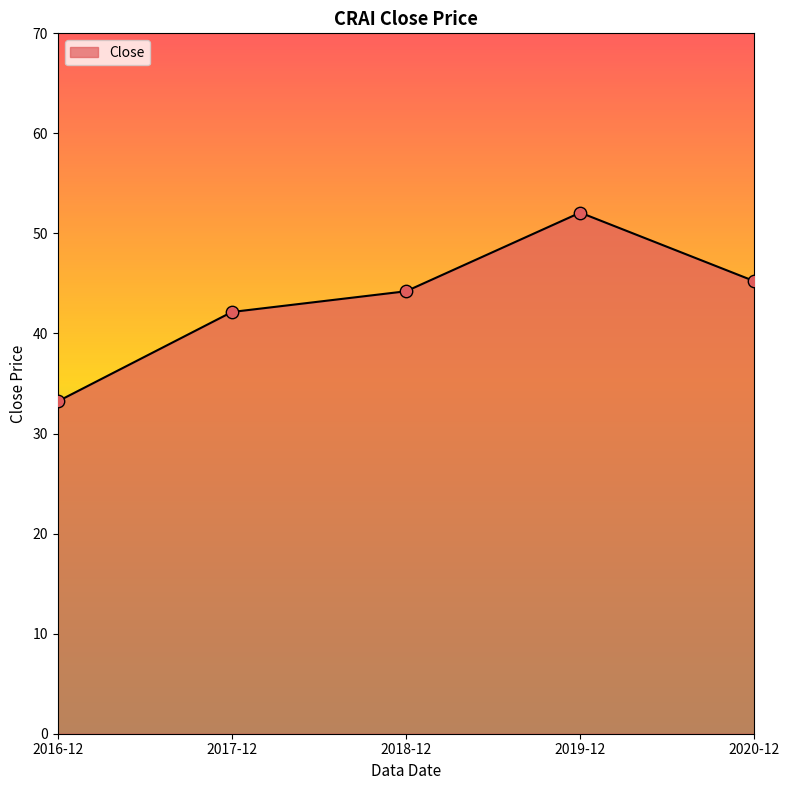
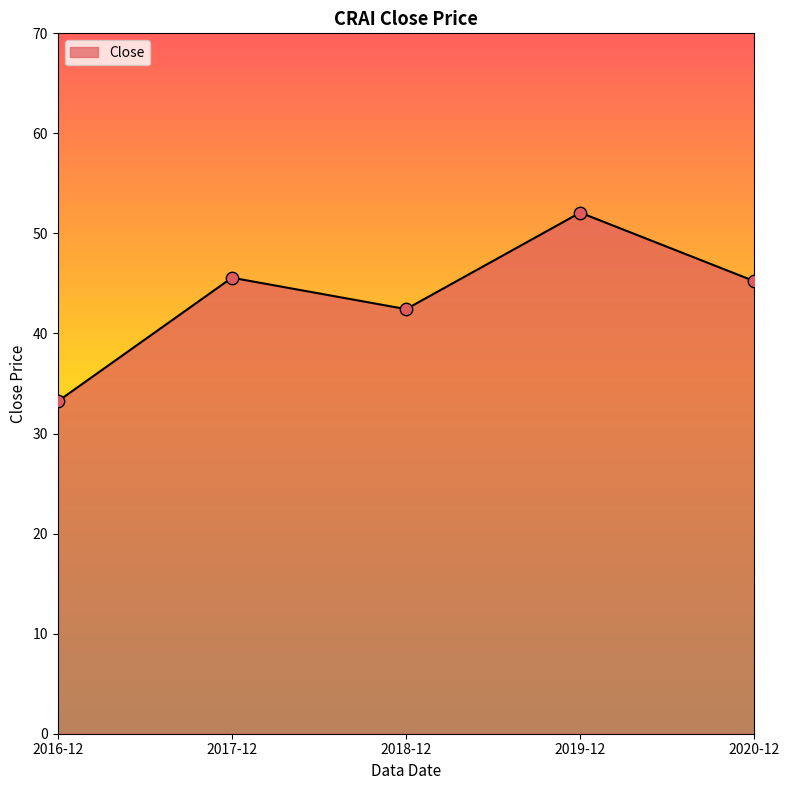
2017-12: 42.2 -> 45.6
2018-12: 44.2 -> 42.4
